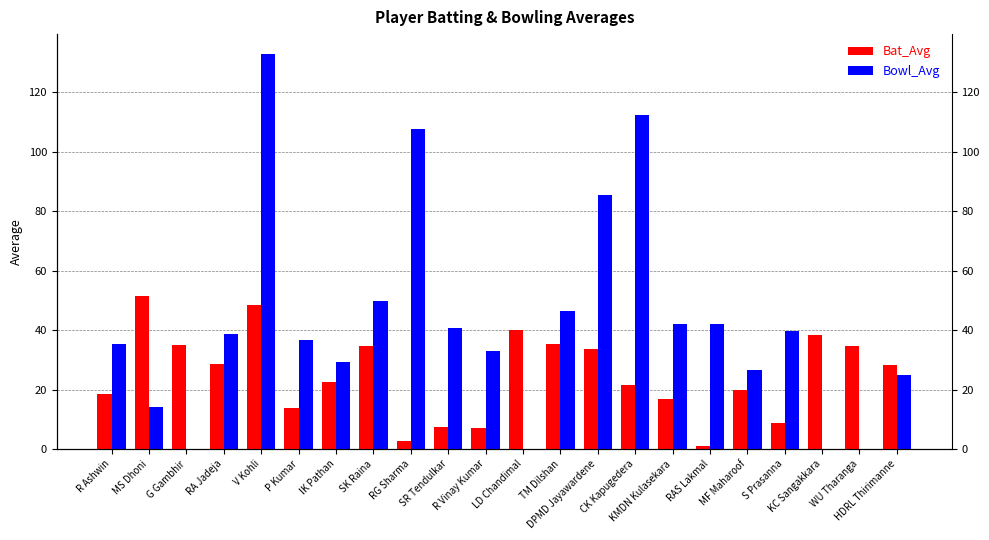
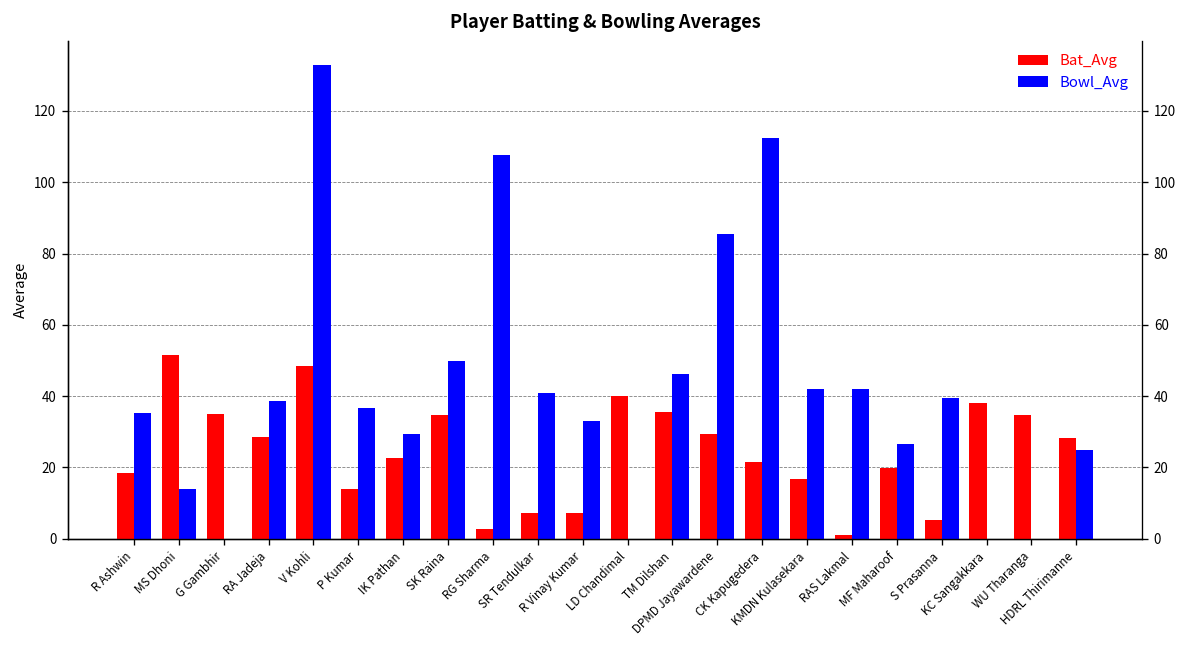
Bat_Avg, DPMD Jayawardene: 34 -> 30
Bat_Avg, S Prasanna: 9 -> 5
